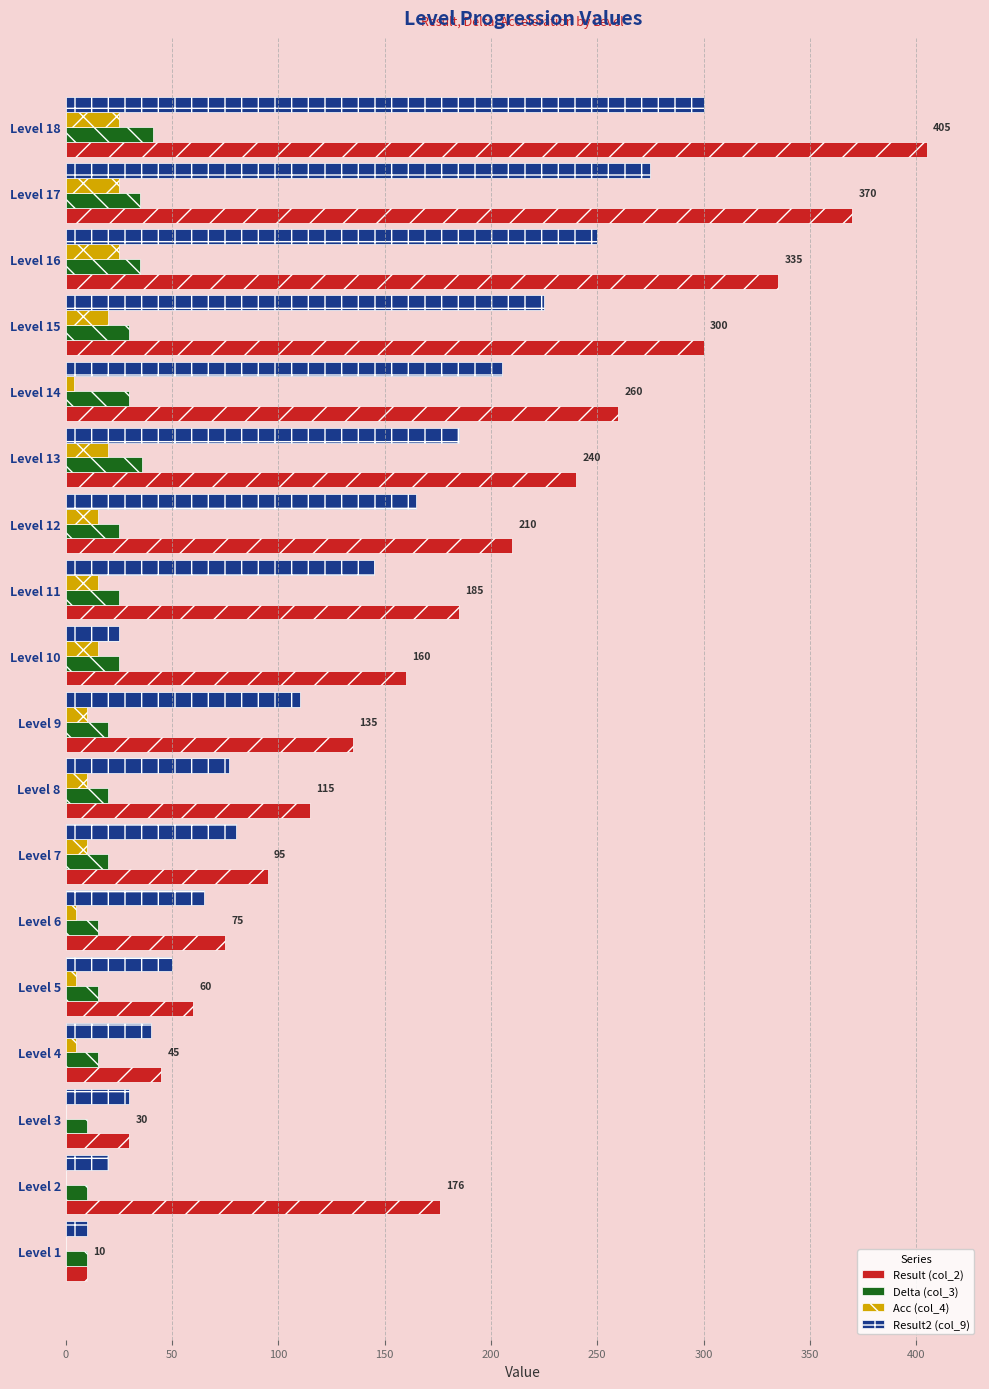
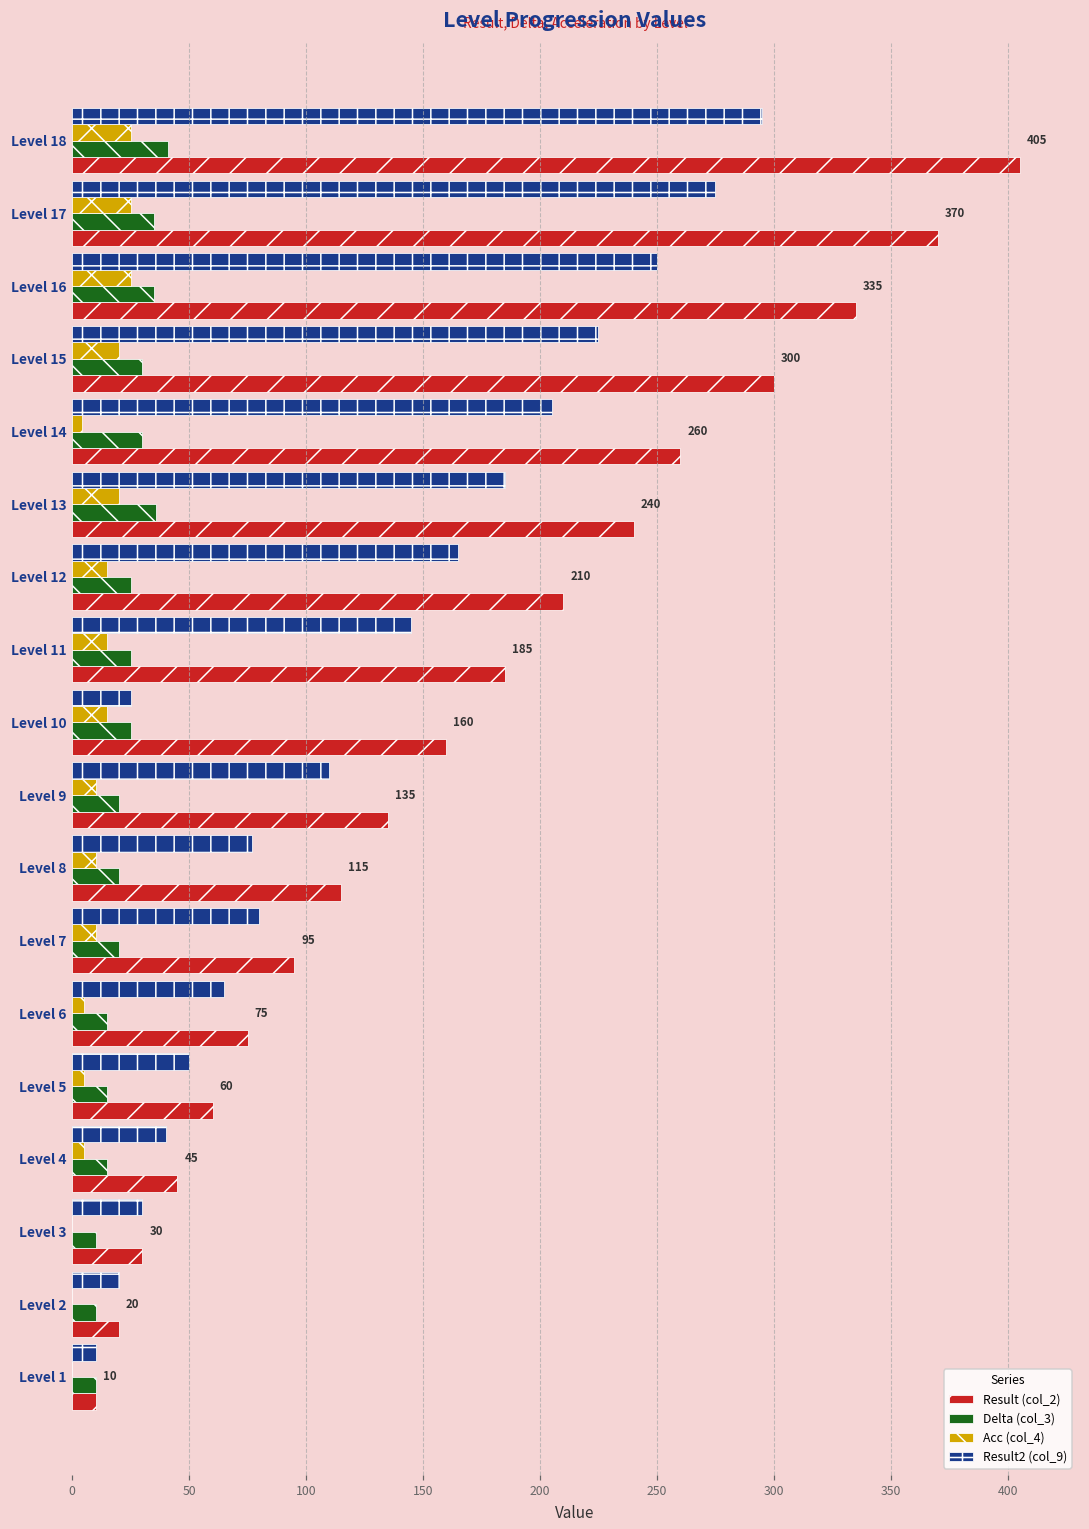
Result2 (col_9), Level 18: 300 -> 295
Result (col_2), Level 2: 176 -> 20
